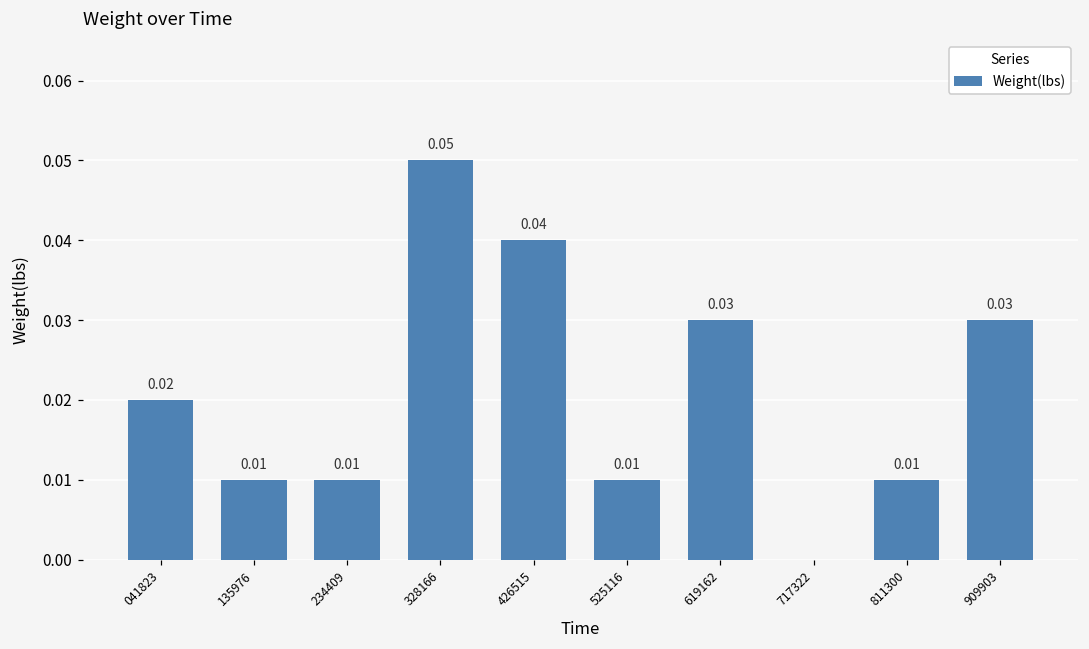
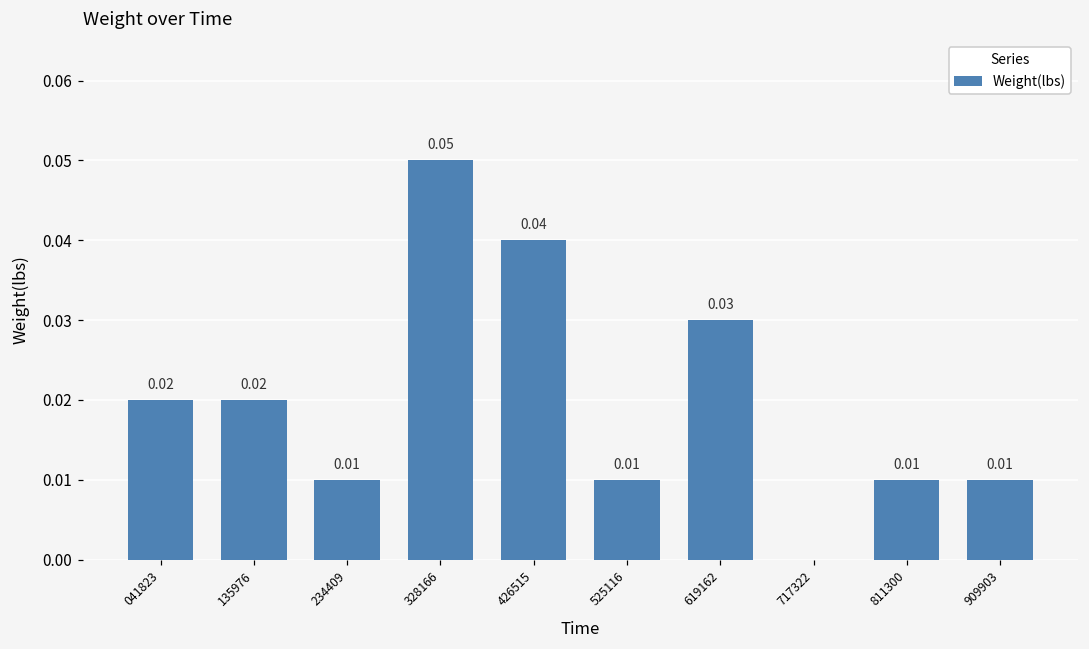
135976: 0.01 -> 0.02
909903: 0.03 -> 0.01
